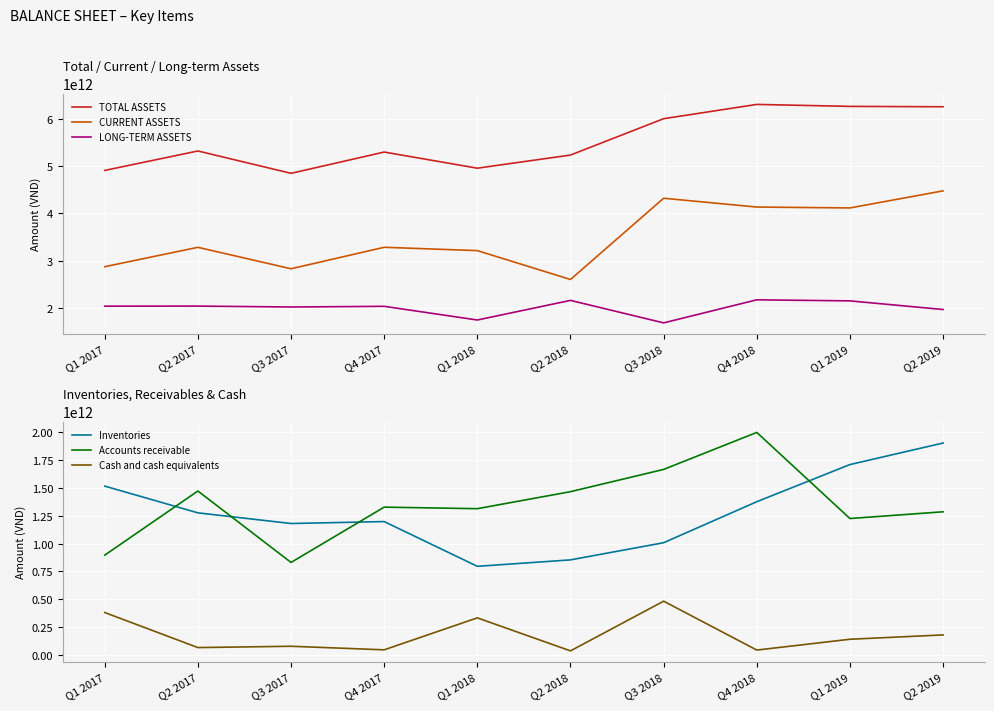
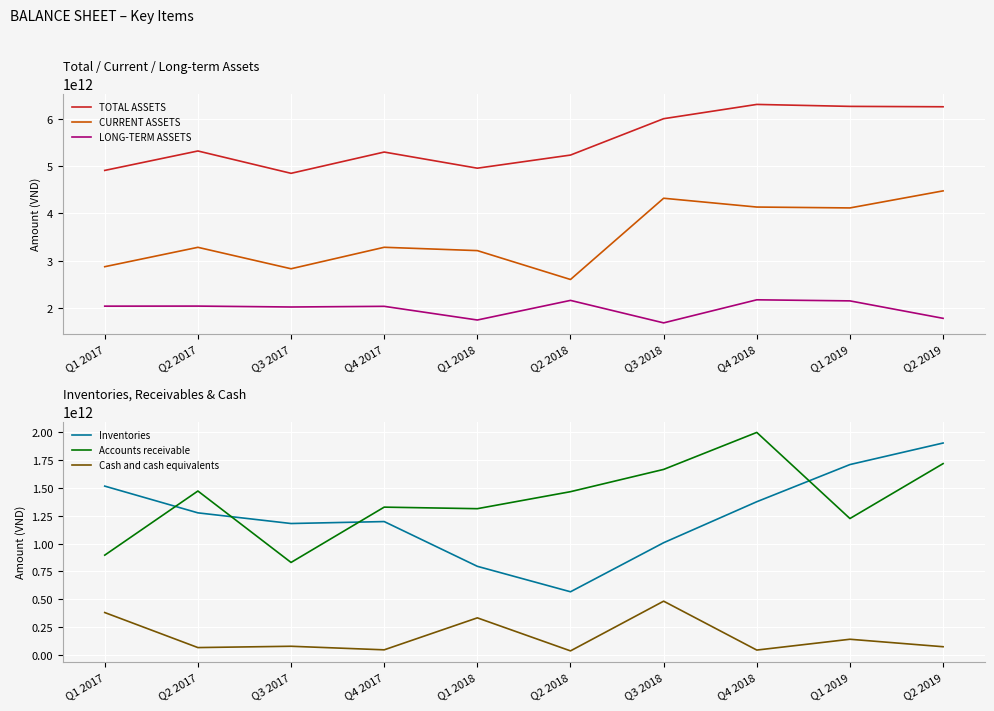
Total / Current / Long-term Assets, LONG-TERM ASSETS, Q2 2019: 2000000000000 -> 1800000000000
Inventories, Receivables & Cash, Inventories, Q2 2018: 850000000000 -> 570000000000
Inventories, Receivables & Cash, Accounts receivable, Q2 2019: 1290000000000 -> 1720000000000
Inventories, Receivables & Cash, Cash and cash equivalents, Q2 2019: 180000000000 -> 70000000000
